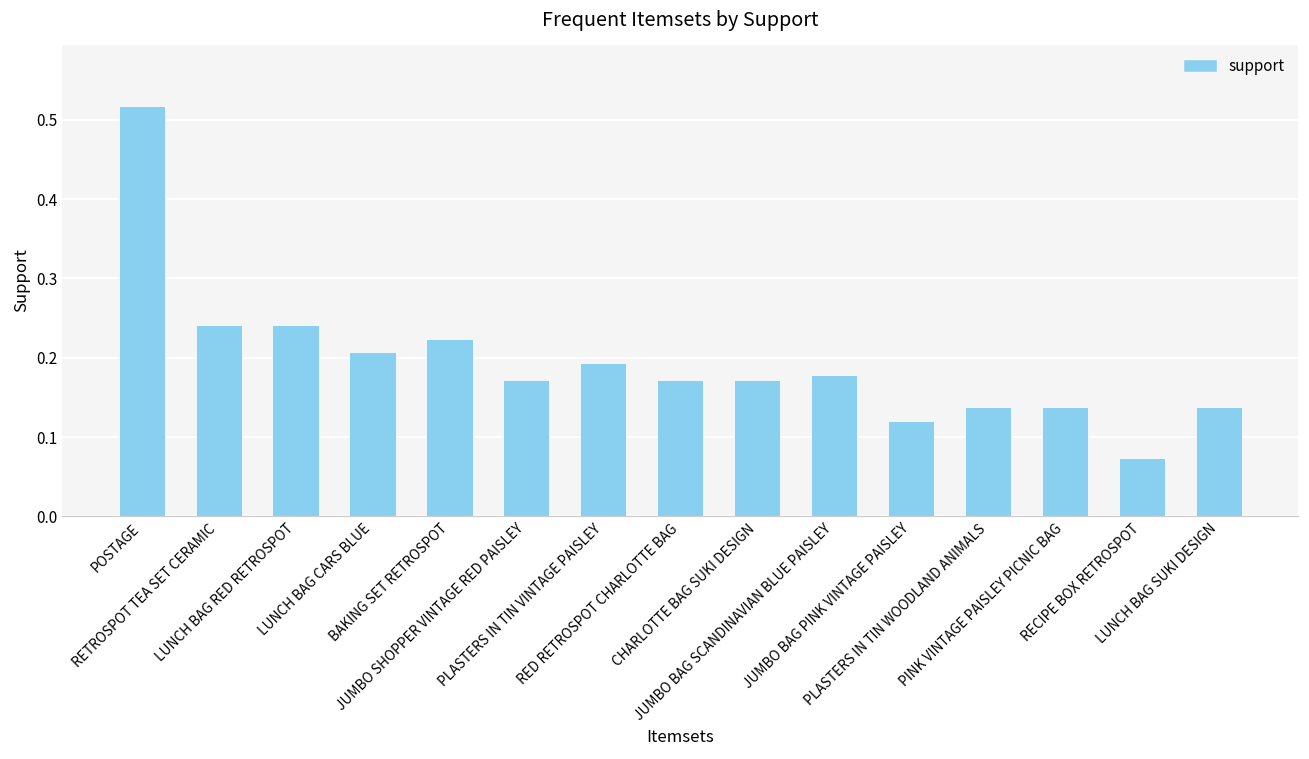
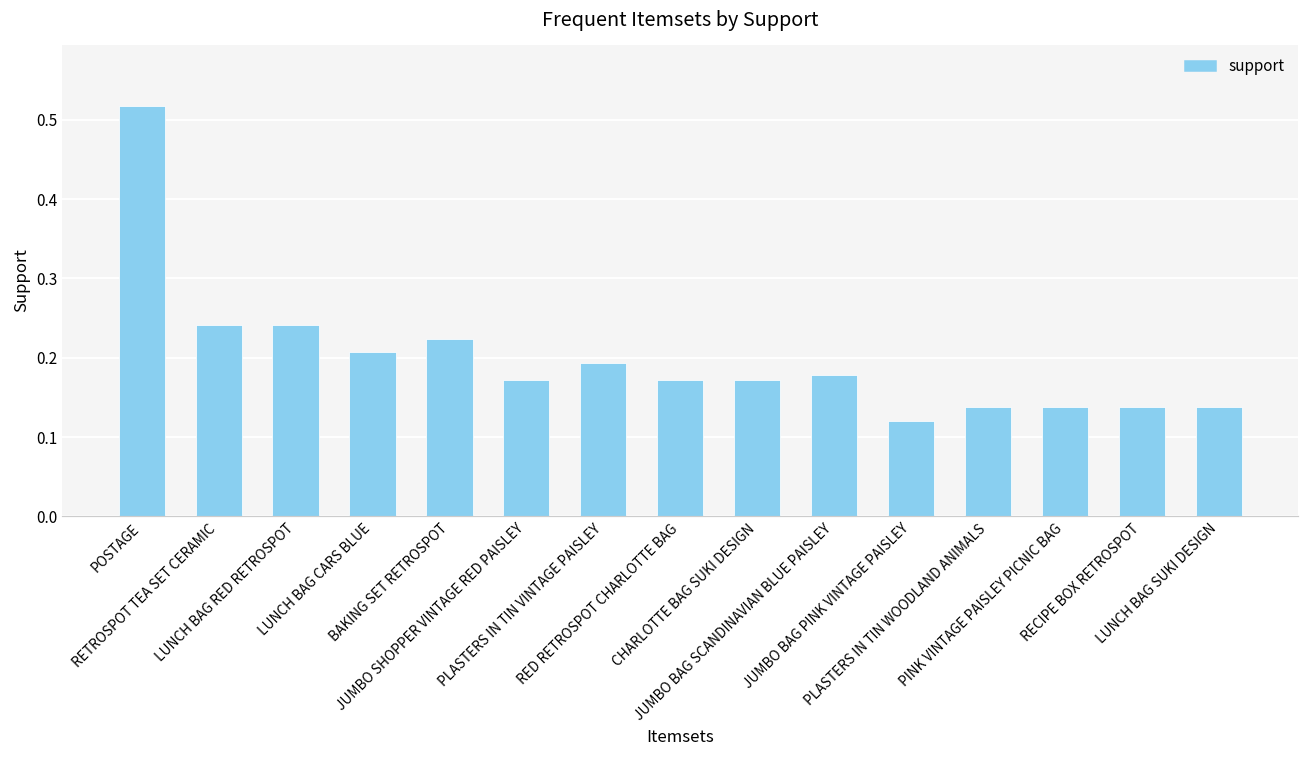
RECIPE BOX RETROSPOT: 0.07 -> 0.14
